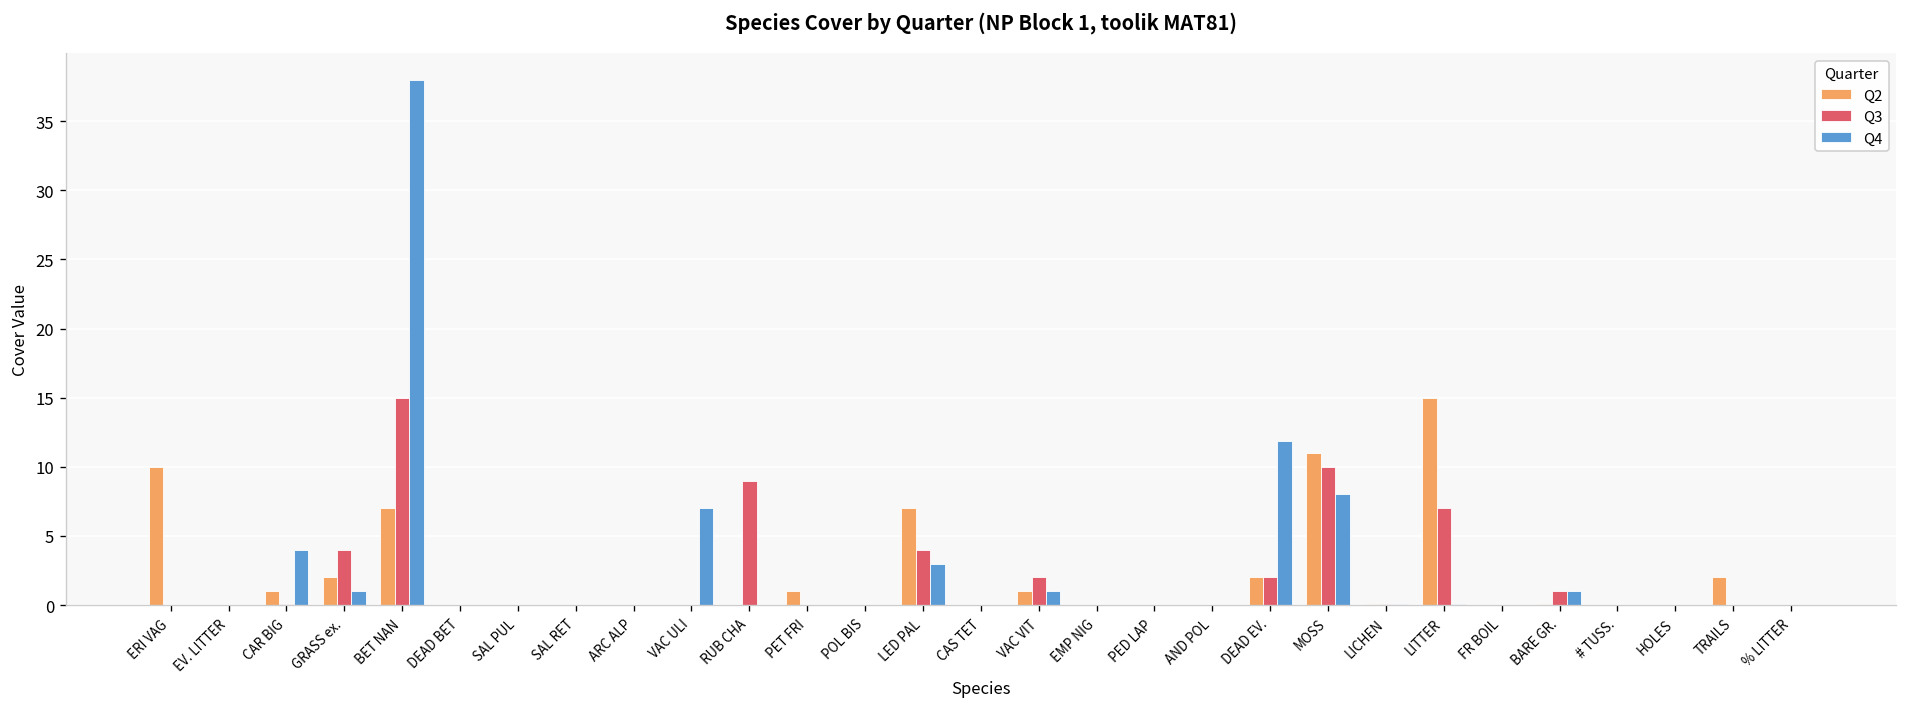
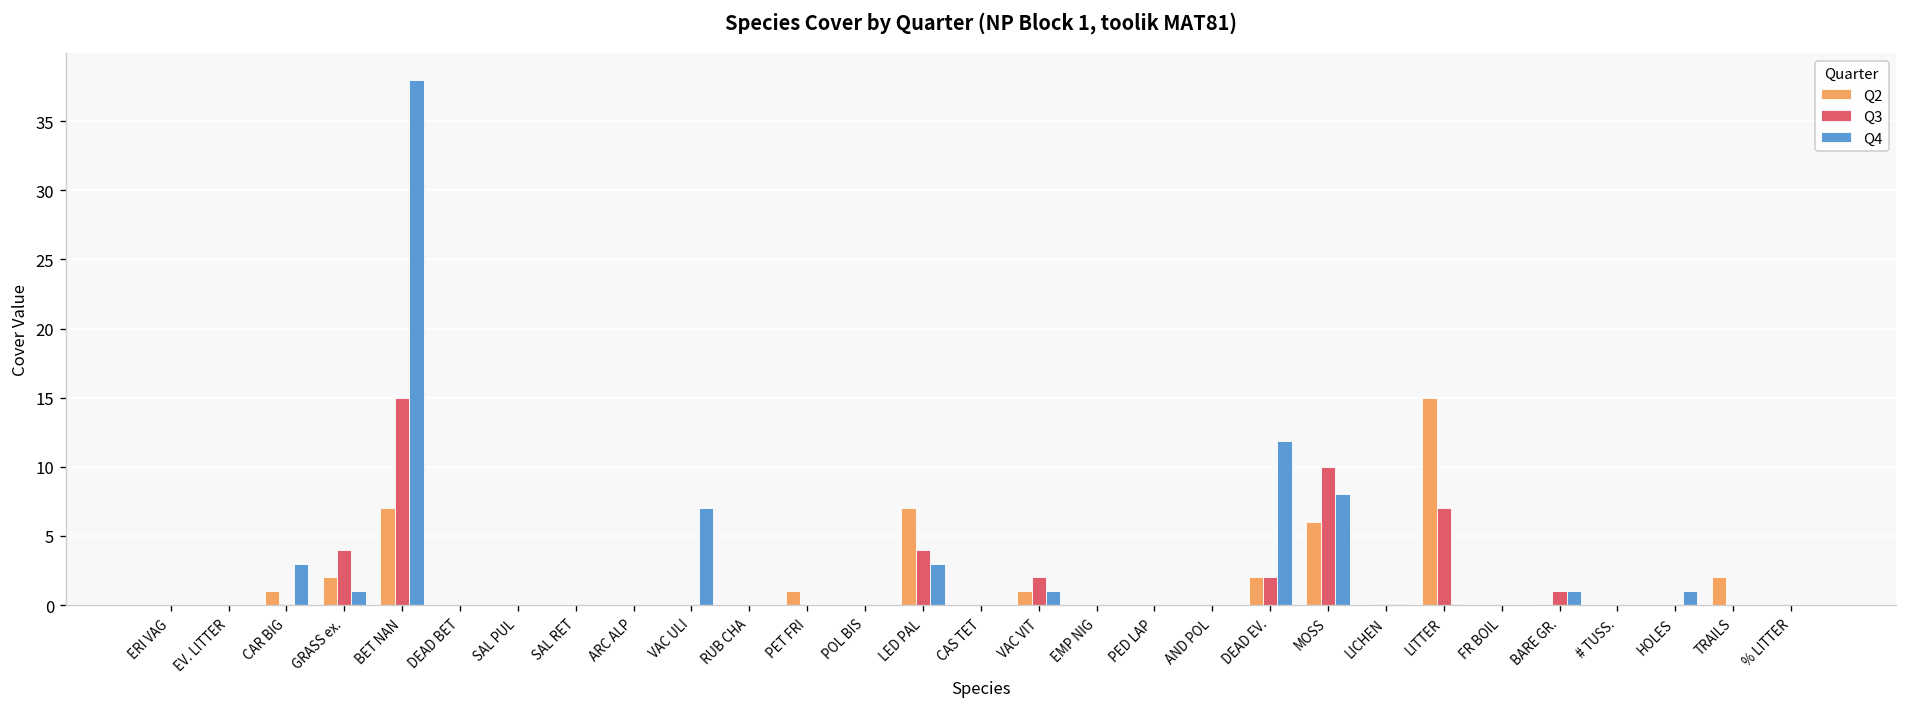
Q2, ERI VAG: 10 -> 0
Q4, CAR BIG: 4 -> 3
Q3, RUB CHA: 9 -> 0
Q2, MOSS: 11 -> 6
Q4, HOLES: 0 -> 1
